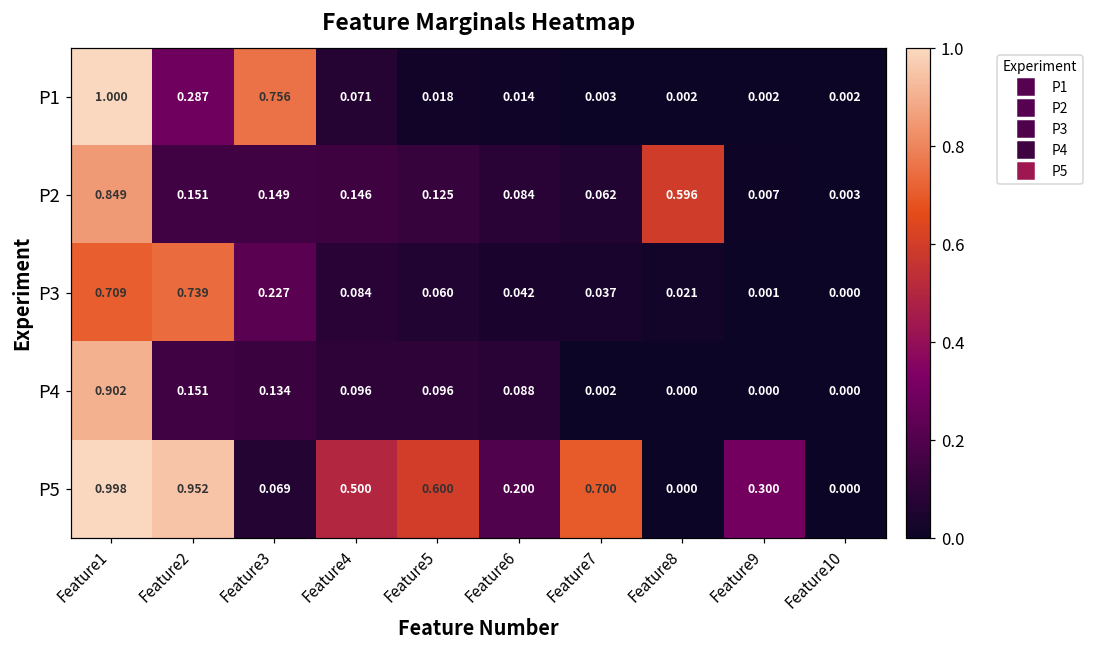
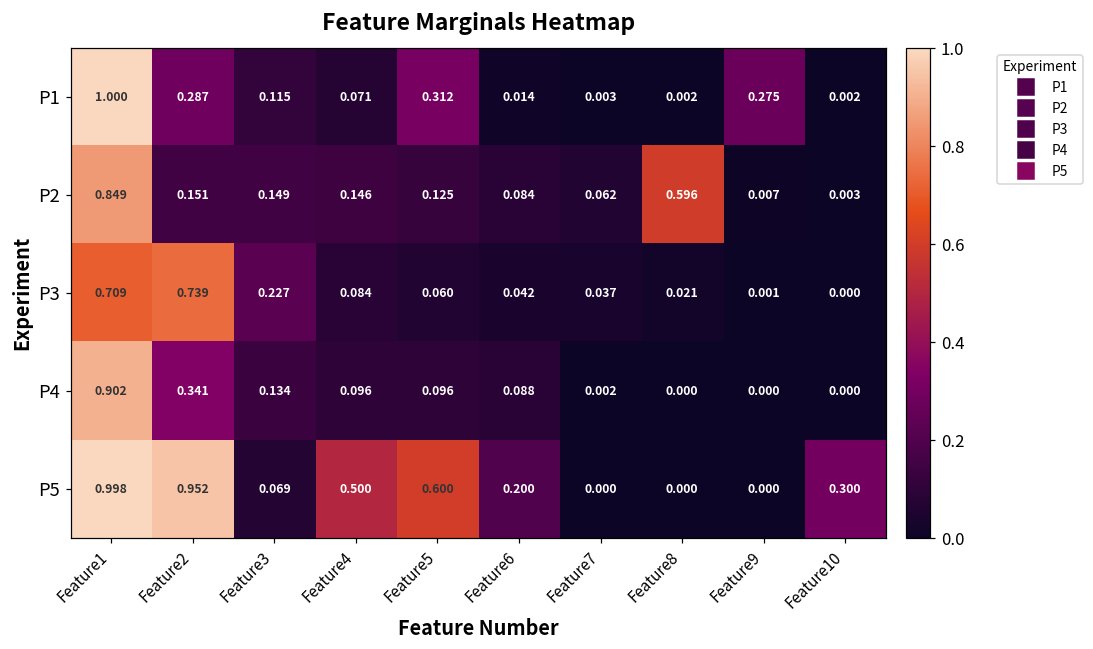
P1, Feature3: 0.756 -> 0.115
P1, Feature5: 0.018 -> 0.312
P1, Feature9: 0.002 -> 0.275
P4, Feature2: 0.151 -> 0.341
P5, Feature7: 0.700 -> 0.000
P5, Feature9: 0.300 -> 0.000
P5, Feature10: 0.000 -> 0.300
